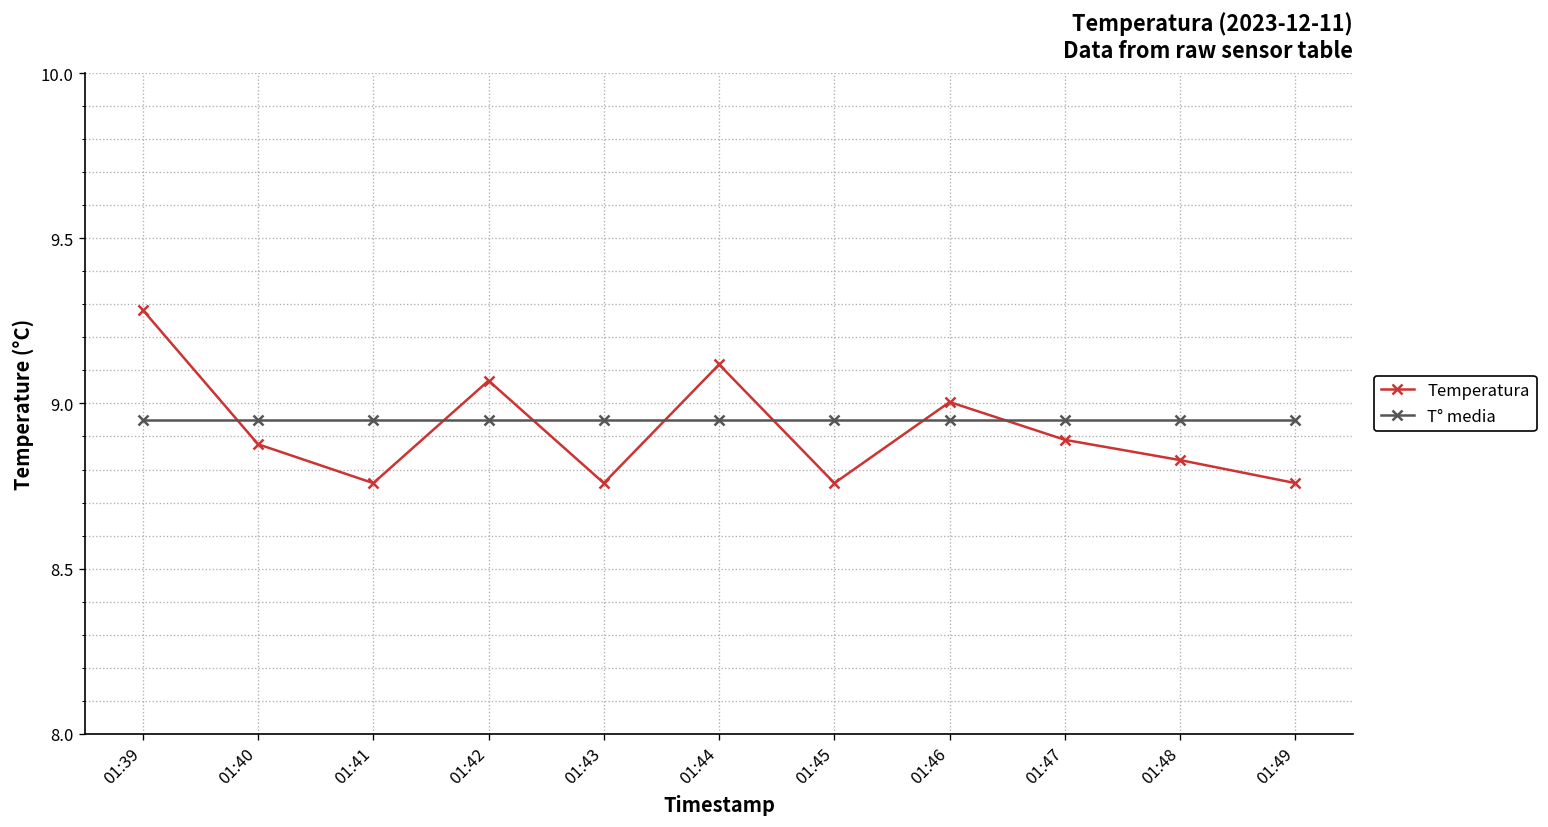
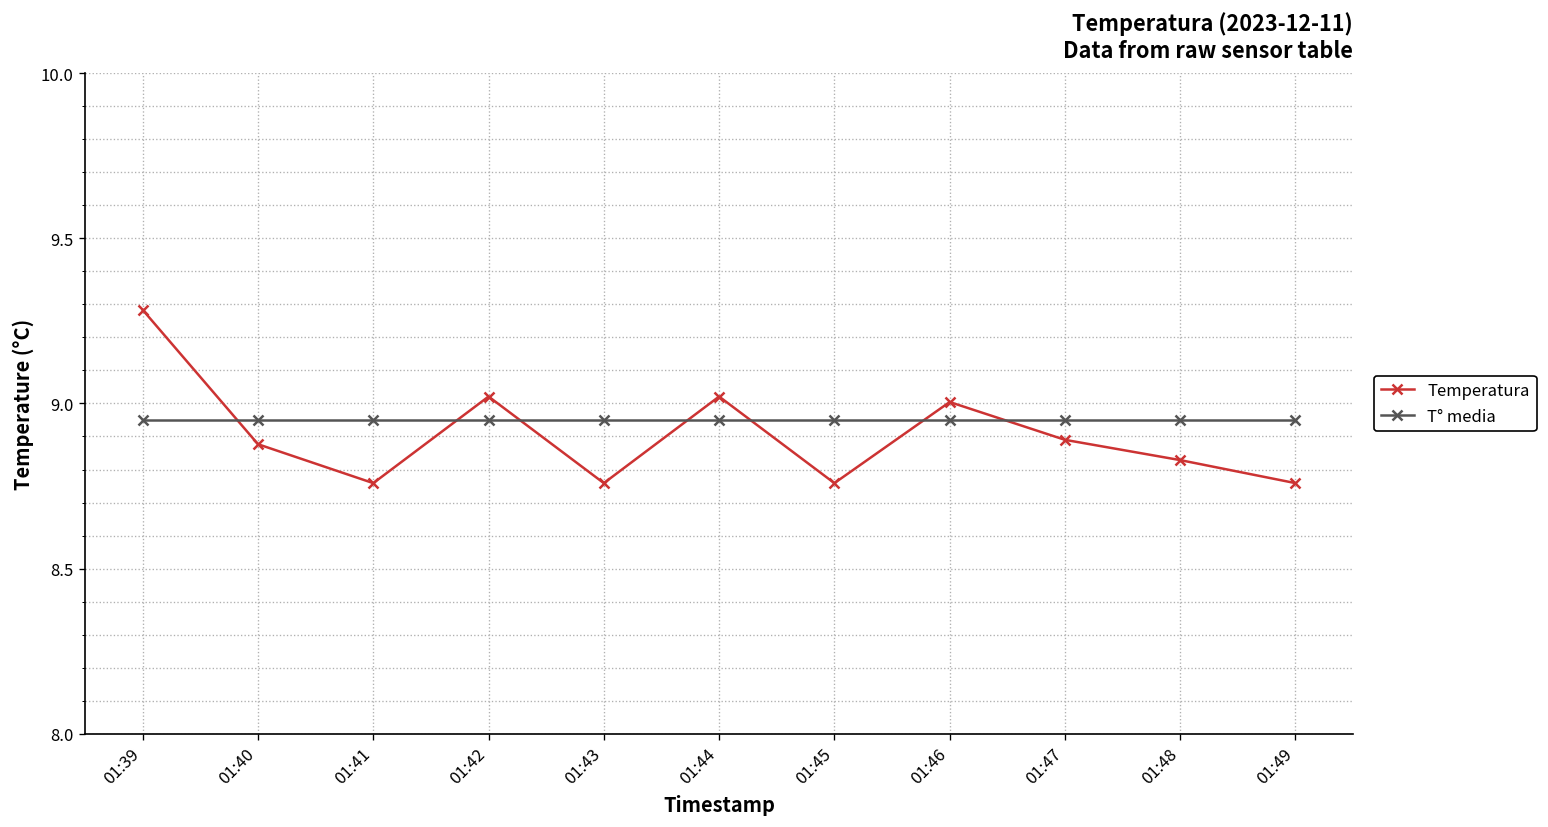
Temperatura, 01:42: 9.07 -> 9.02
Temperatura, 01:44: 9.12 -> 9.02
